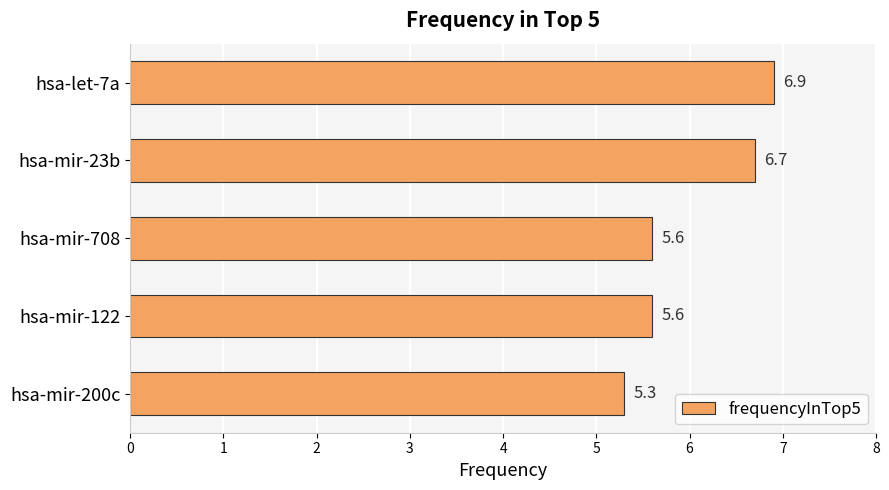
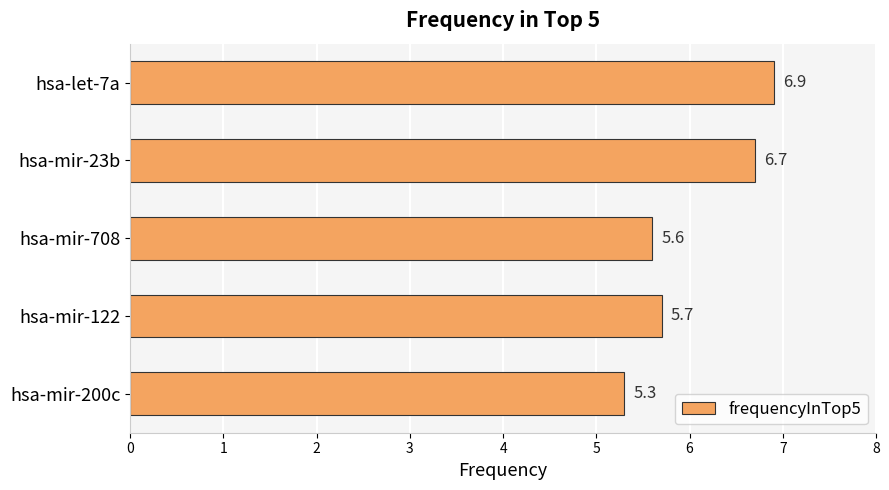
hsa-mir-122: 5.6 -> 5.7
